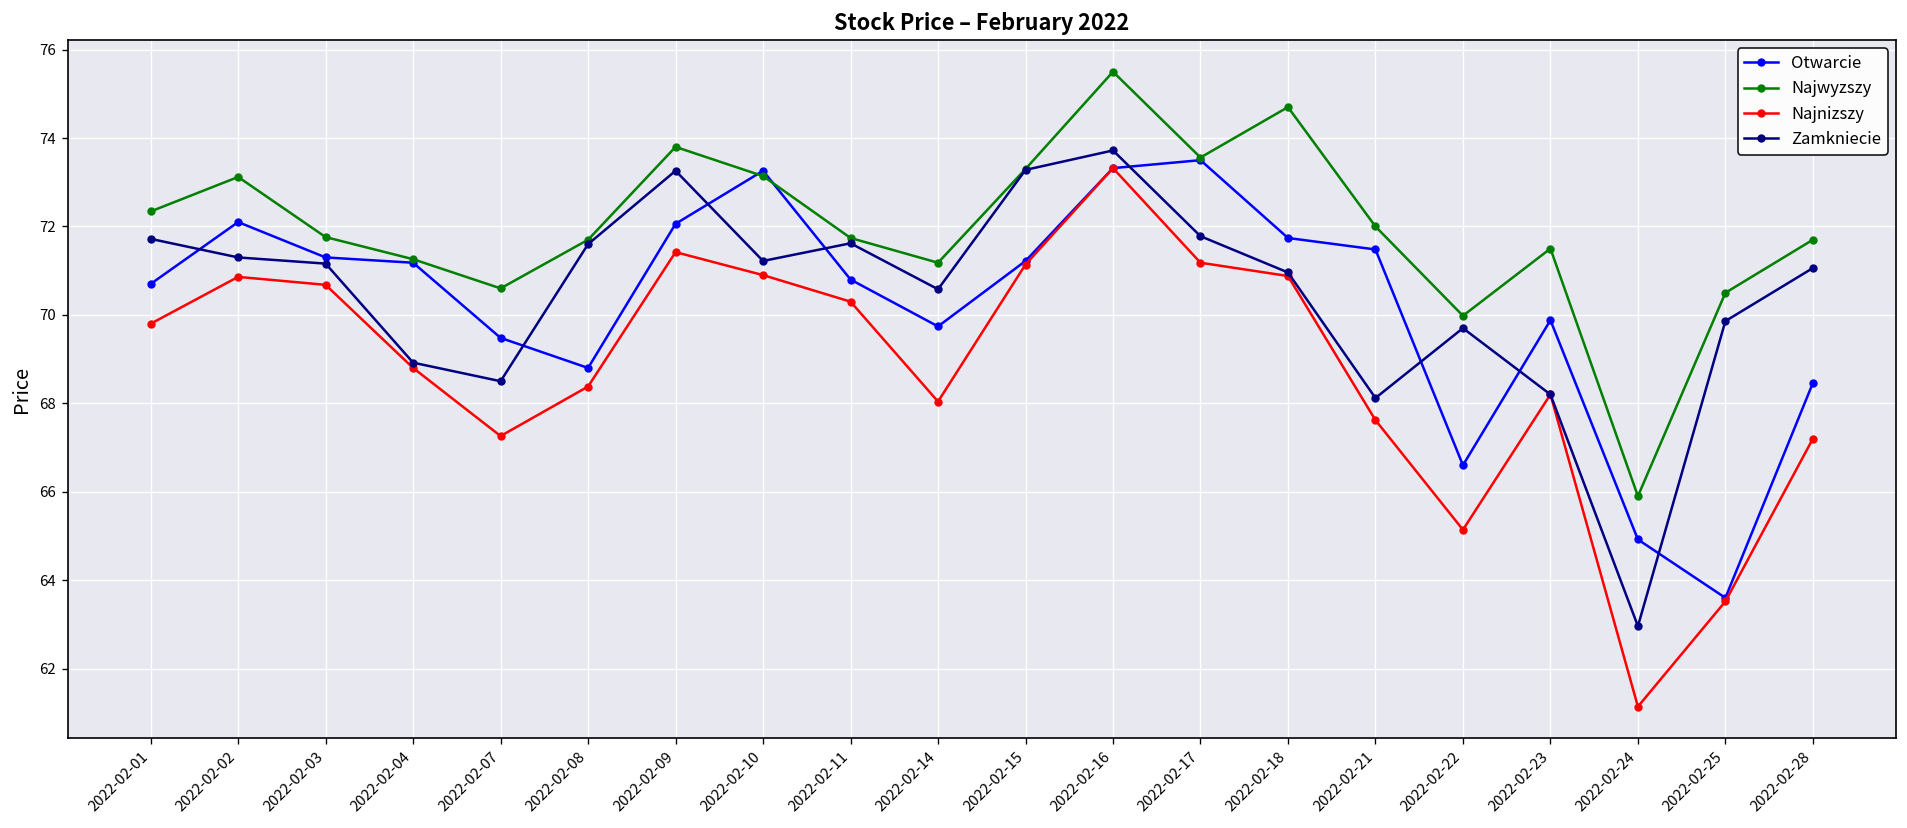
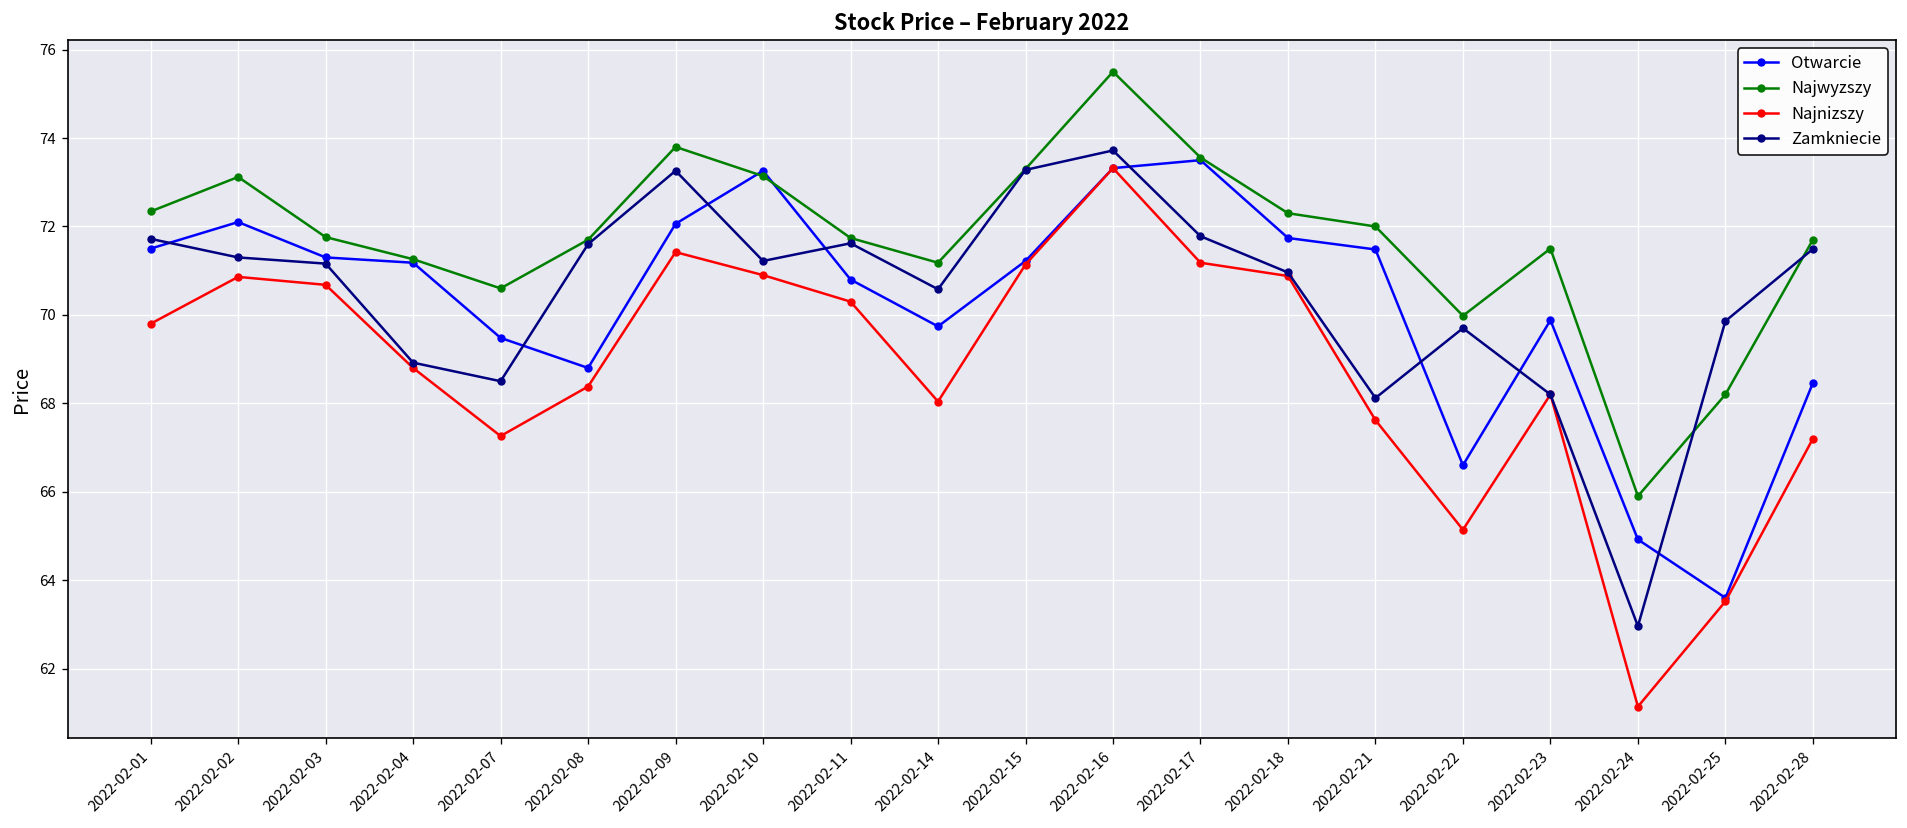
Otwarcie, 2022-02-01: 70.7 -> 71.5
Najwyzszy, 2022-02-18: 74.7 -> 72.3
Najwyzszy, 2022-02-25: 70.5 -> 68.2
Zamkniecie, 2022-02-28: 71.1 -> 71.5
